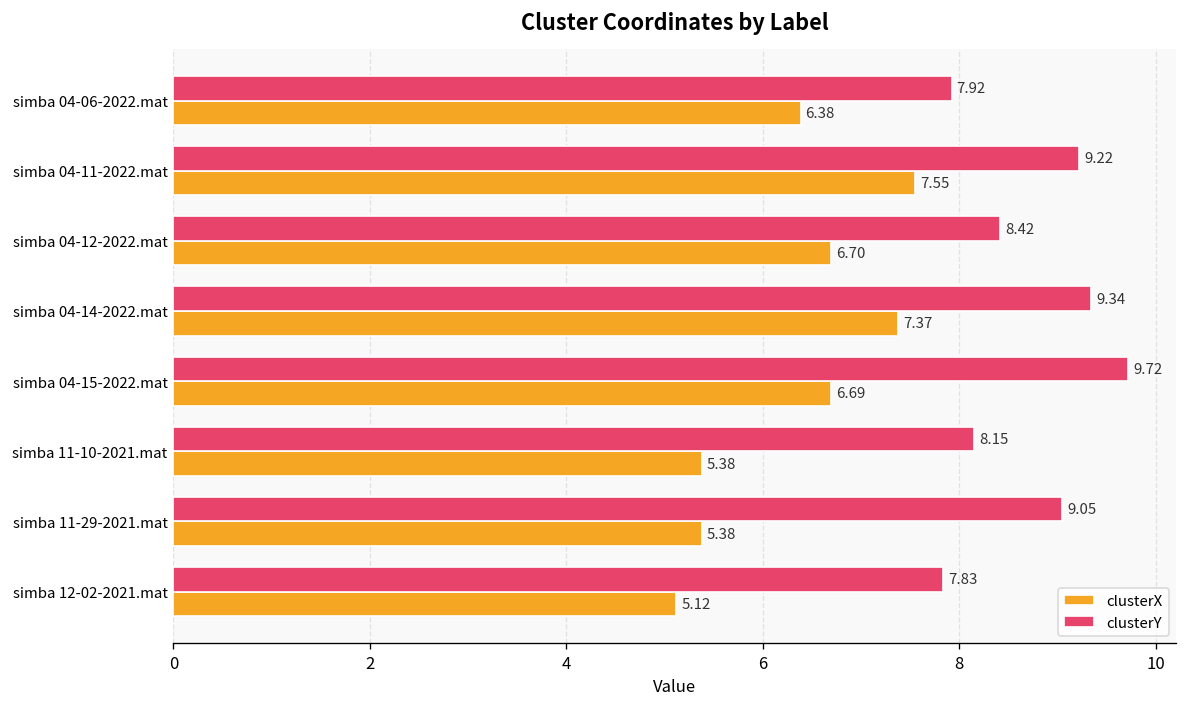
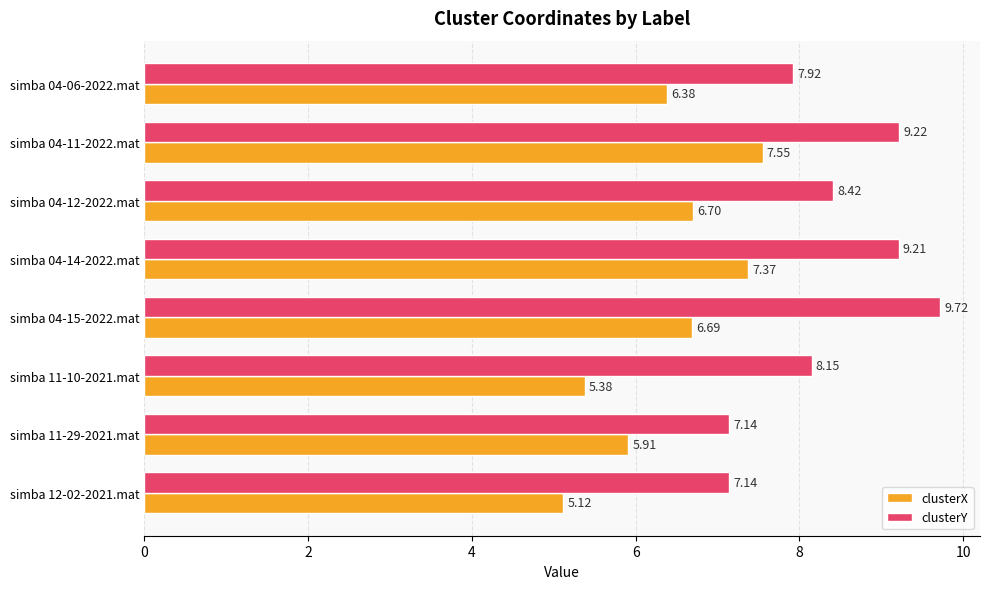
clusterY, simba 04-14-2022.mat: 9.34 -> 9.21
clusterY, simba 11-29-2021.mat: 9.05 -> 7.14
clusterX, simba 11-29-2021.mat: 5.38 -> 5.91
clusterY, simba 12-02-2021.mat: 7.83 -> 7.14
